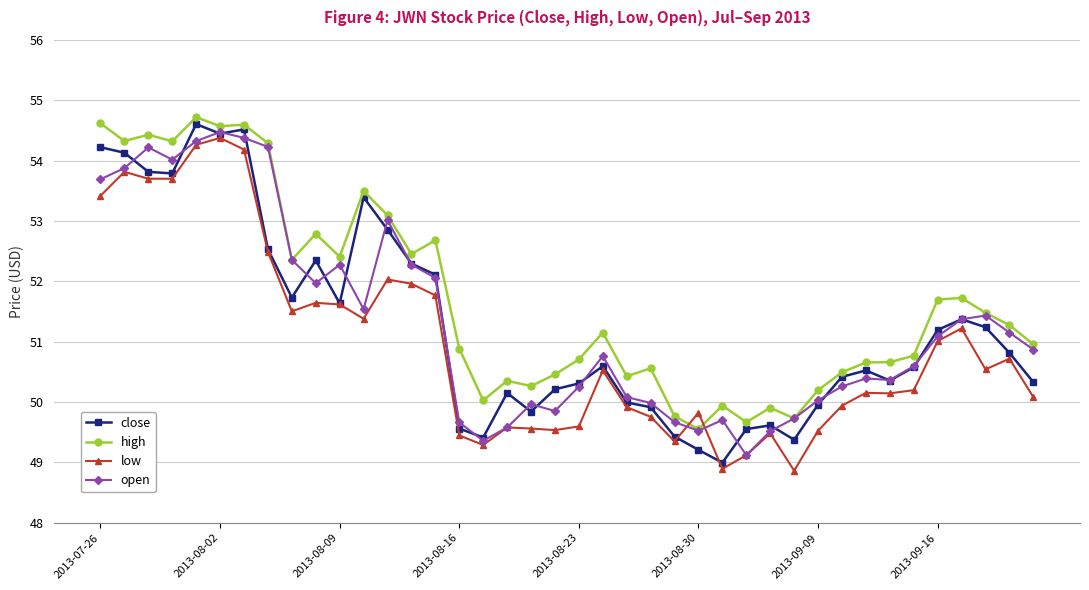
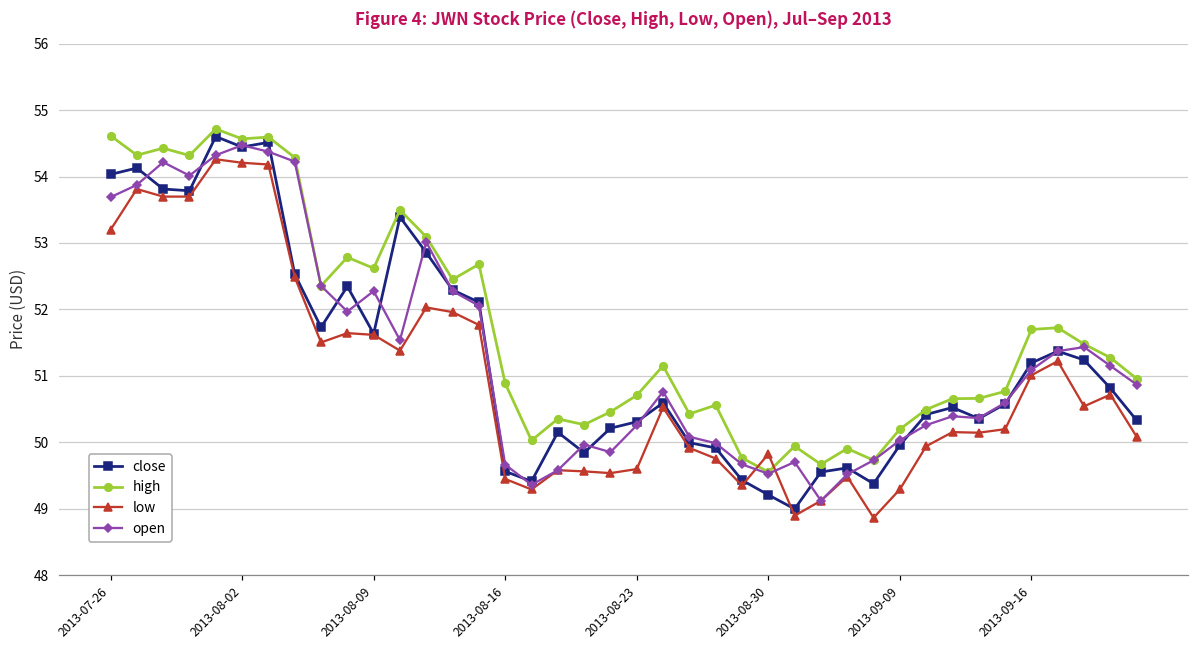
close, 2013-07-26: 54.2 -> 54.0
low, 2013-07-26: 53.4 -> 53.2
low, 2013-08-02: 54.4 -> 54.2
high, 2013-08-09: 52.4 -> 52.6
low, 2013-09-09: 49.5 -> 49.3
